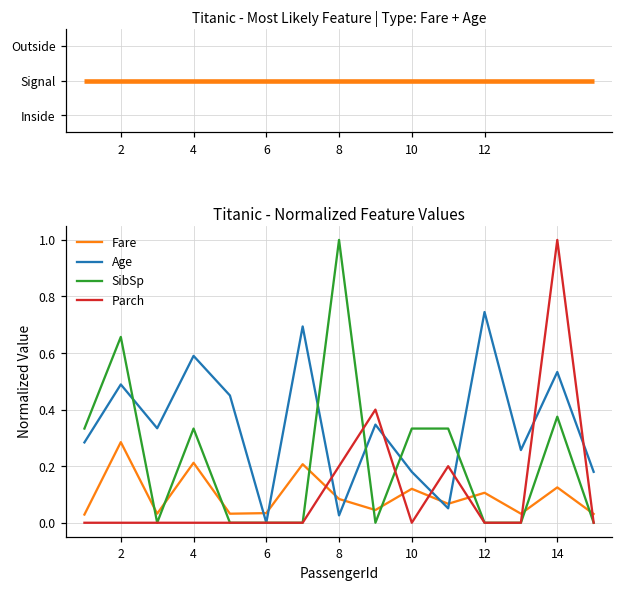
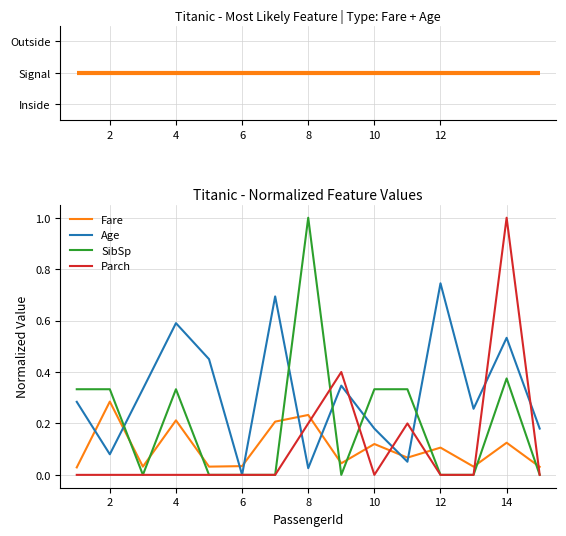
Titanic - Normalized Feature Values, Age, 2: 0.49 -> 0.08
Titanic - Normalized Feature Values, SibSp, 2: 0.66 -> 0.33
Titanic - Normalized Feature Values, Fare, 8: 0.08 -> 0.23
